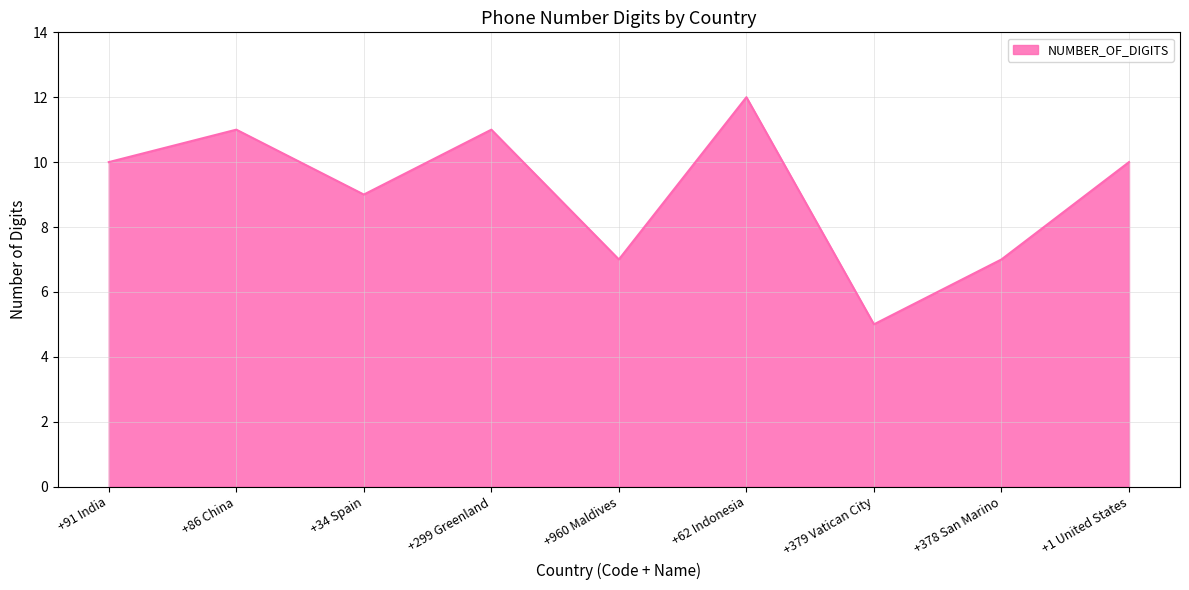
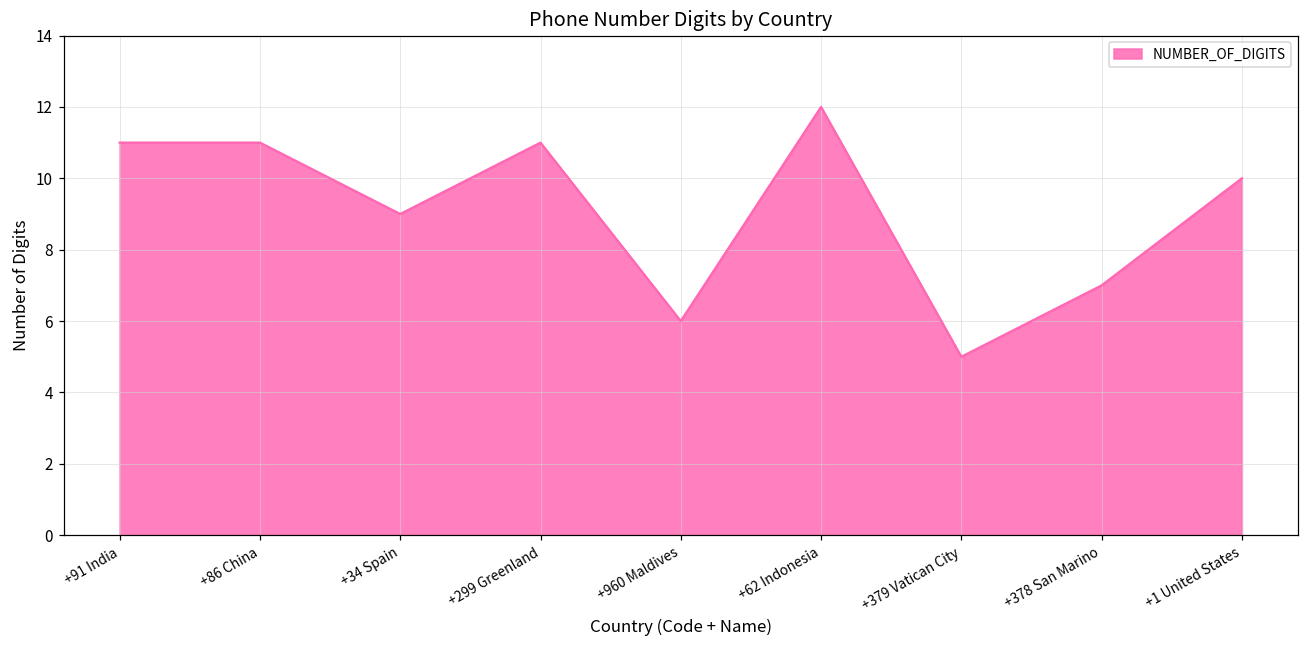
+91 India: 10 -> 11
+960 Maldives: 7 -> 6
